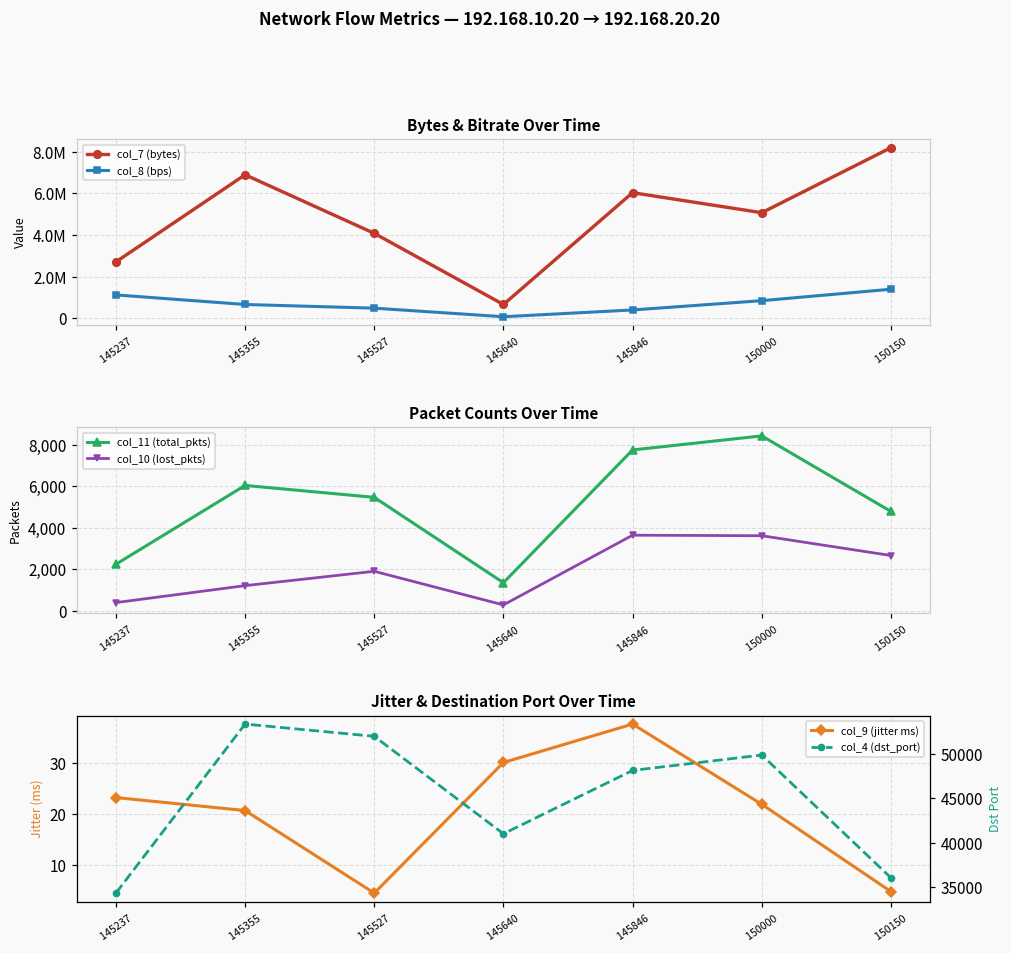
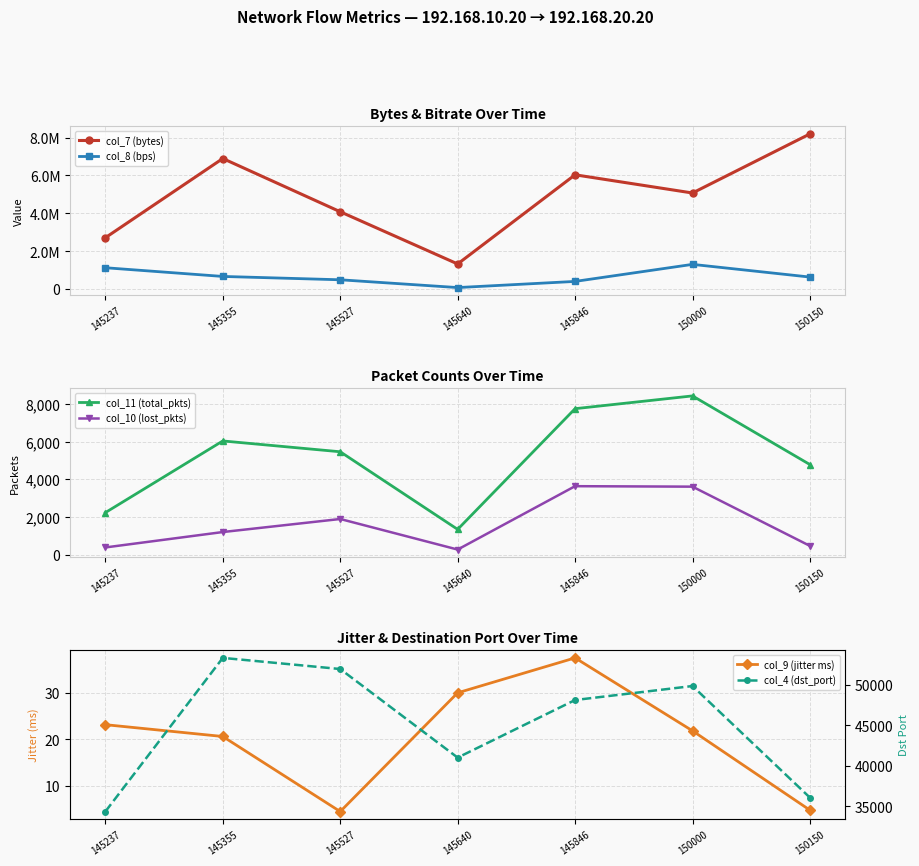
Bytes & Bitrate Over Time, col_7 (bytes), 145640: 700000 -> 1300000
Bytes & Bitrate Over Time, col_8 (bps), 150000: 900000 -> 1300000
Bytes & Bitrate Over Time, col_8 (bps), 150150: 1400000 -> 600000
Packet Counts Over Time, col_10 (lost_pkts), 150150: 2,700 -> 500
